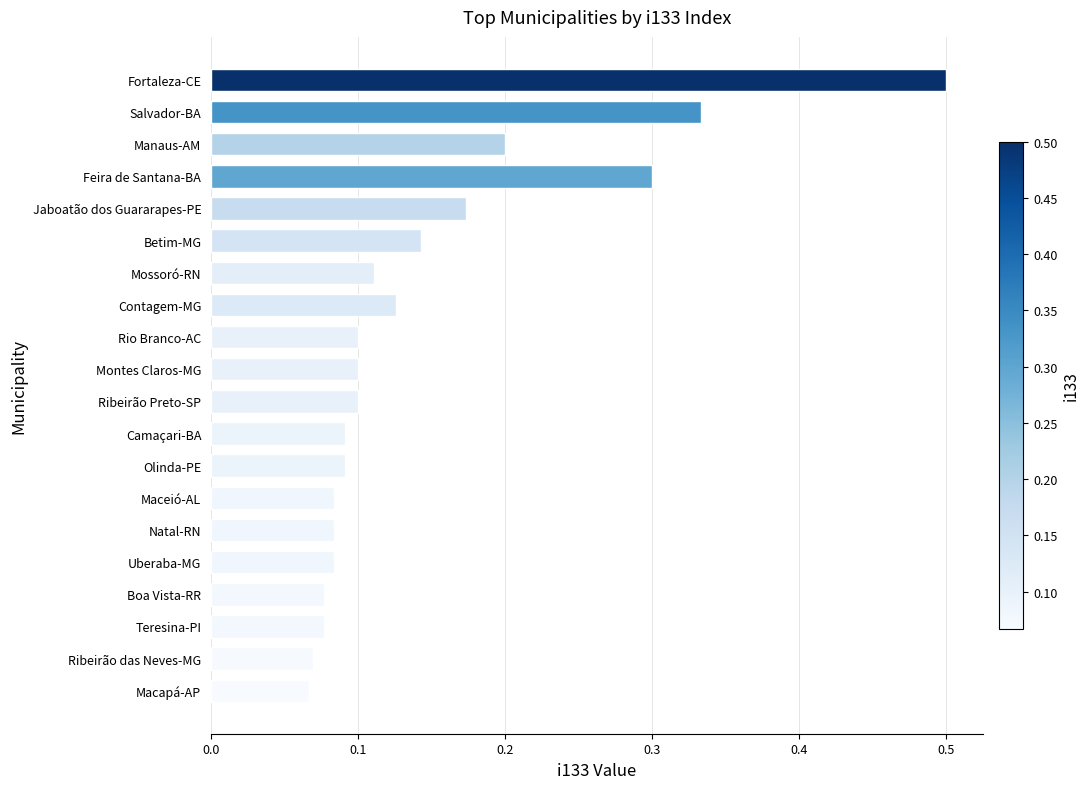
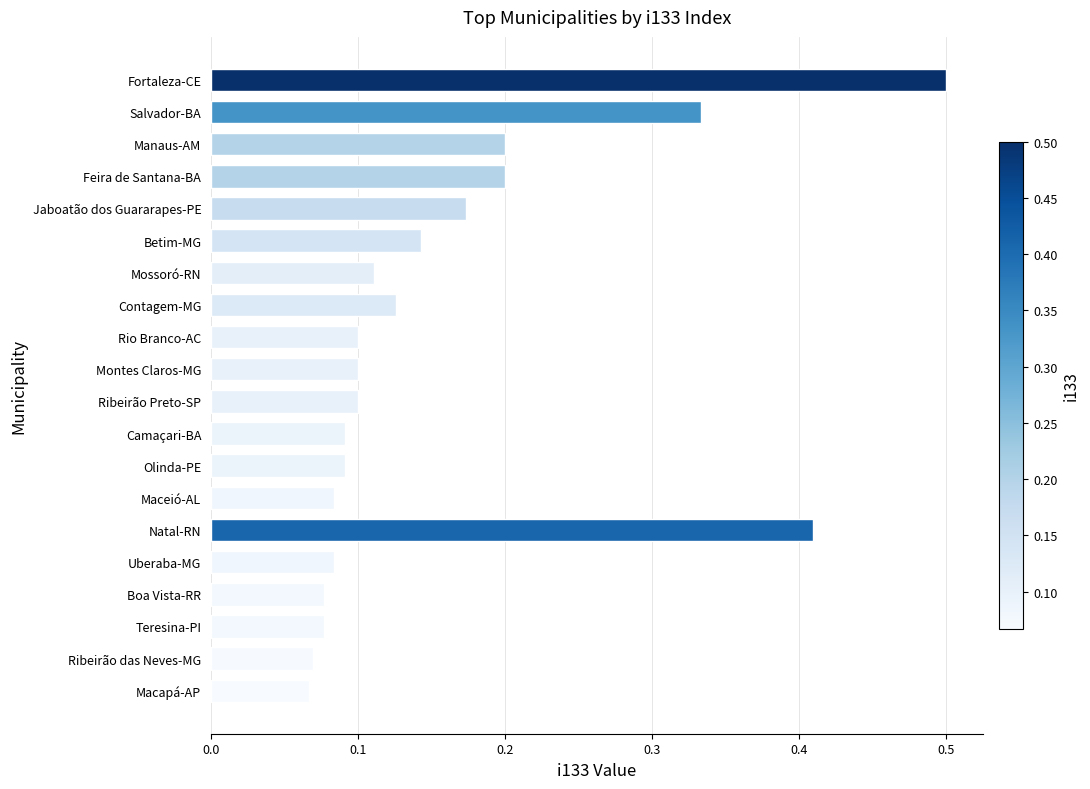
Feira de Santana-BA: 0.3 -> 0.2
Natal-RN: 0.083 -> 0.410
